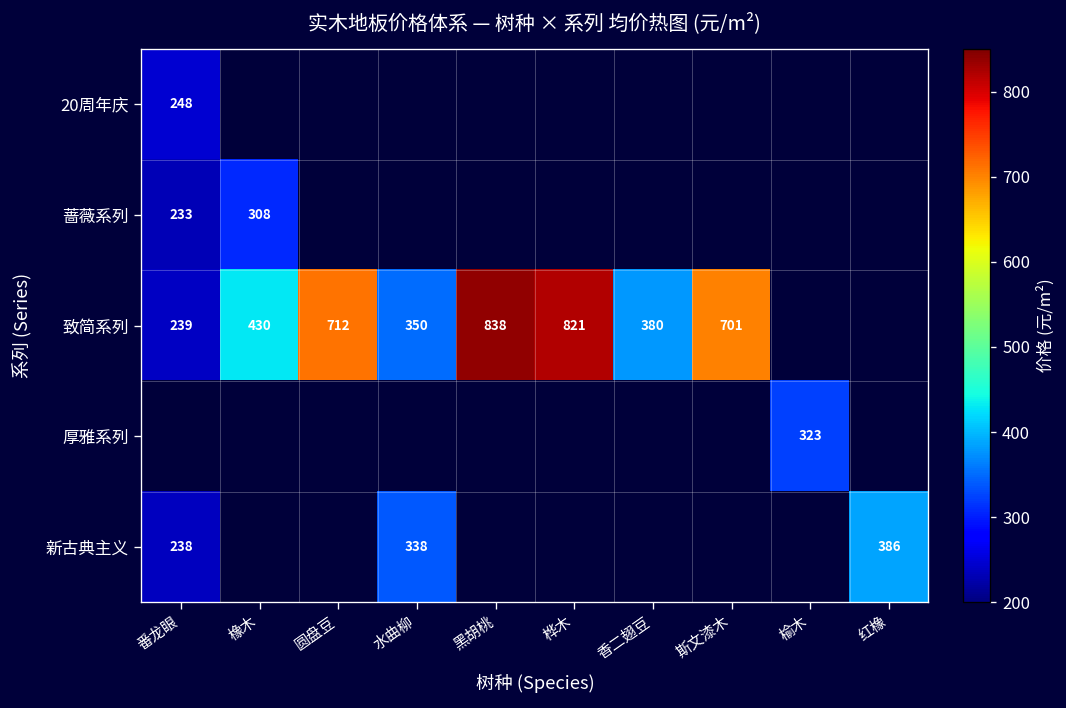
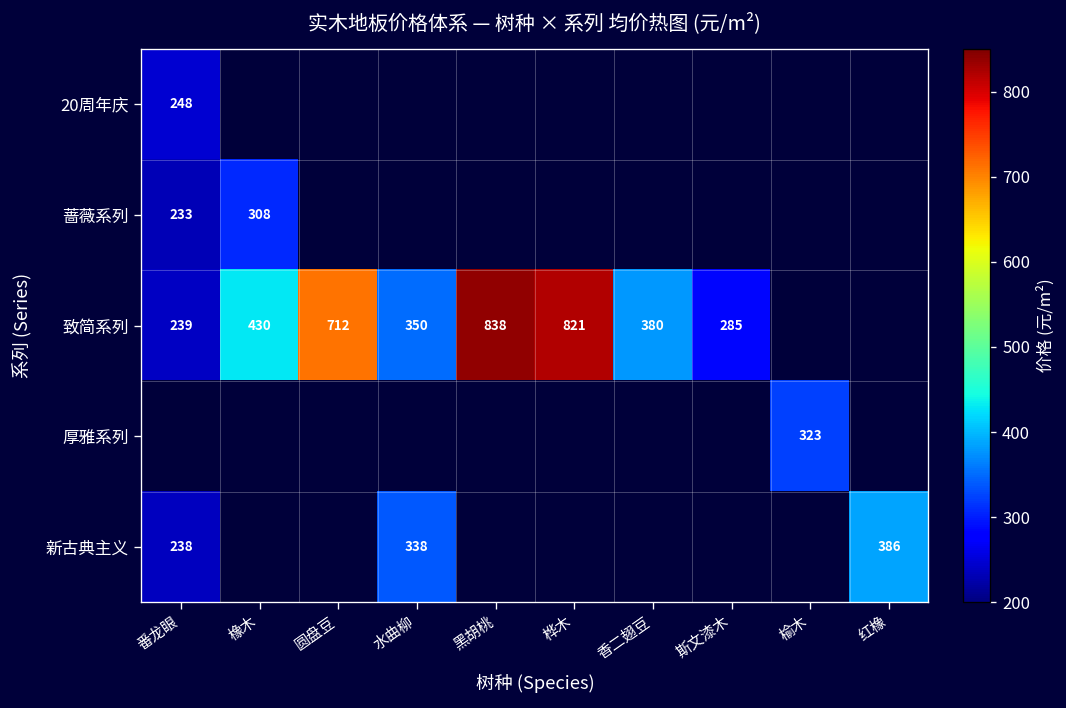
致简系列, 斯文漆木: 701 -> 285
